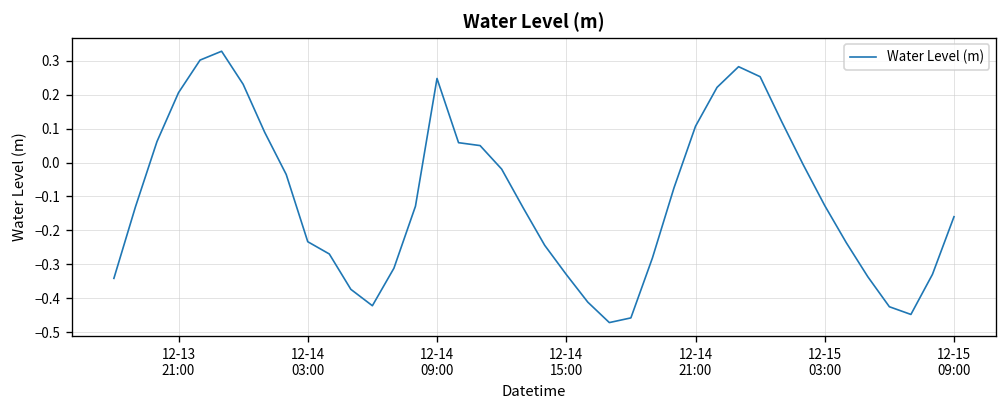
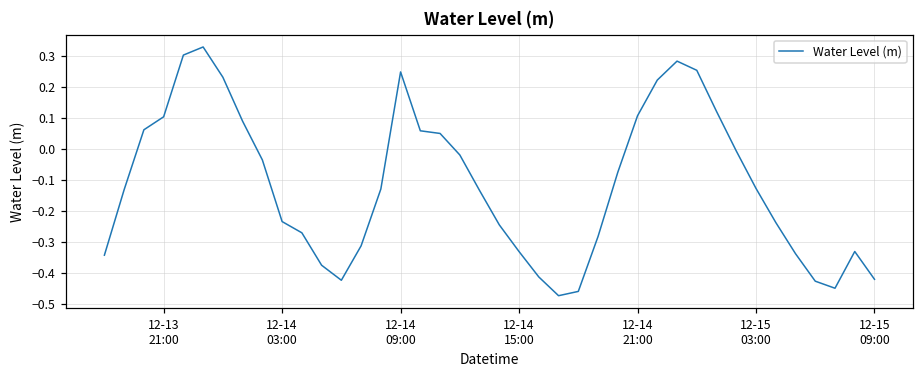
12-13 21:00: 0.21 -> 0.10
12-15 09:00: -0.16 -> -0.42
